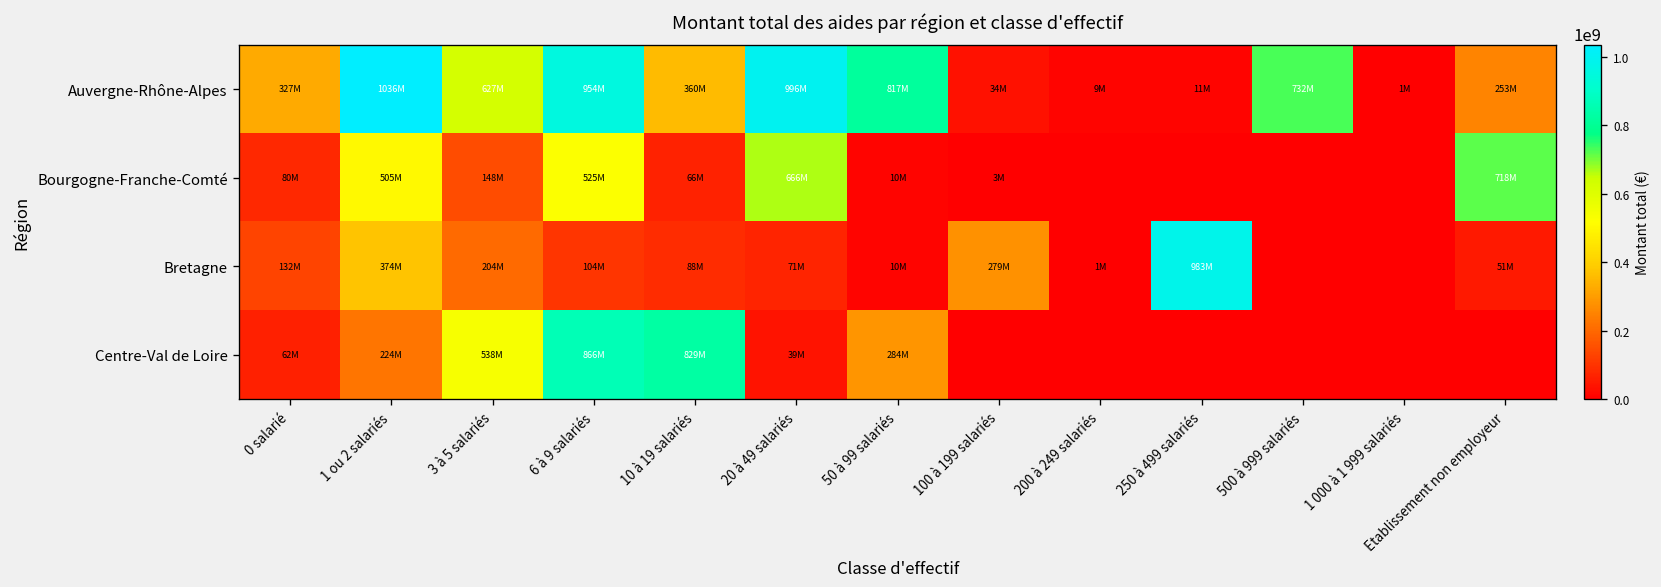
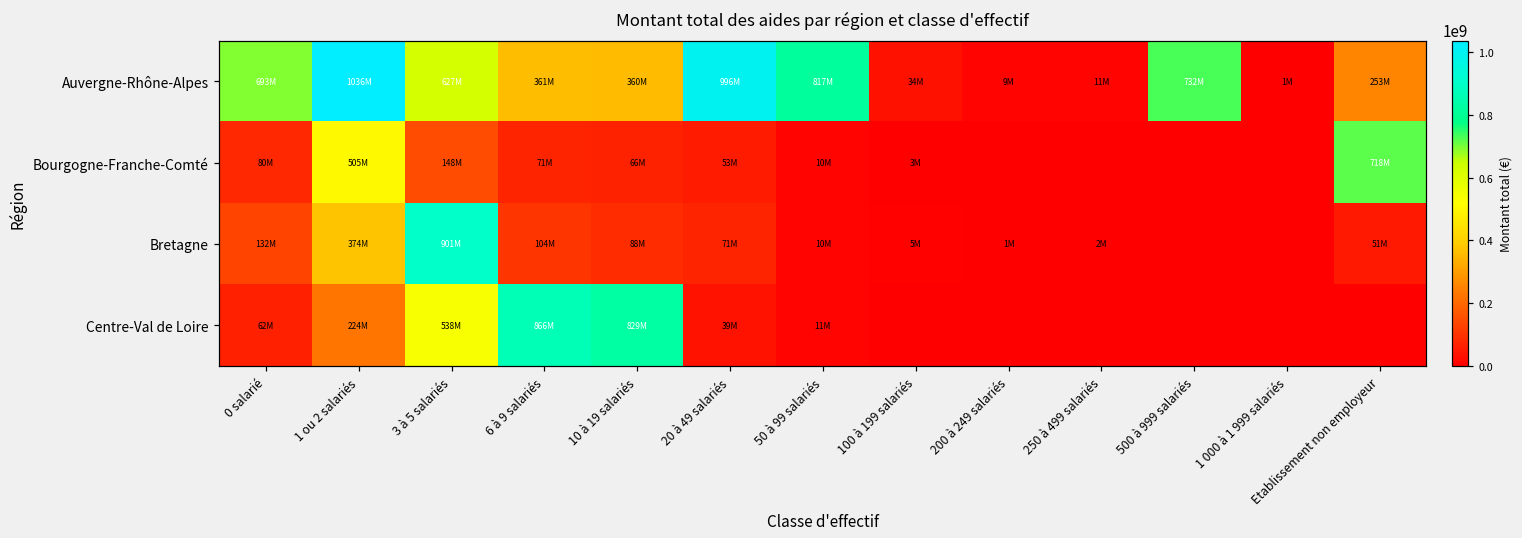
Auvergne-Rhône-Alpes, 0 salarié: 327M -> 693M
Auvergne-Rhône-Alpes, 6 à 9 salariés: 954M -> 361M
Bourgogne-Franche-Comté, 6 à 9 salariés: 525M -> 71M
Bourgogne-Franche-Comté, 20 à 49 salariés: 666M -> 53M
Bretagne, 3 à 5 salariés: 204M -> 901M
Bretagne, 100 à 199 salariés: 279M -> 5M
Bretagne, 250 à 499 salariés: 983M -> 2M
Centre-Val de Loire, 50 à 99 salariés: 284M -> 11M
